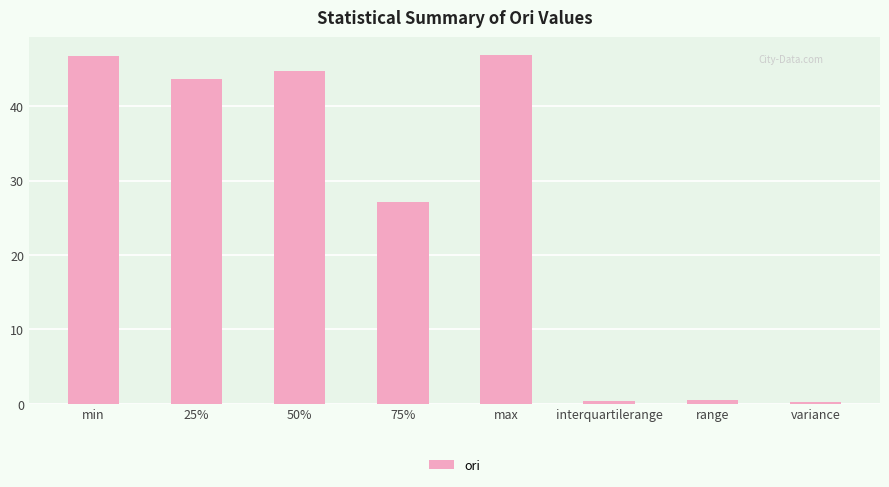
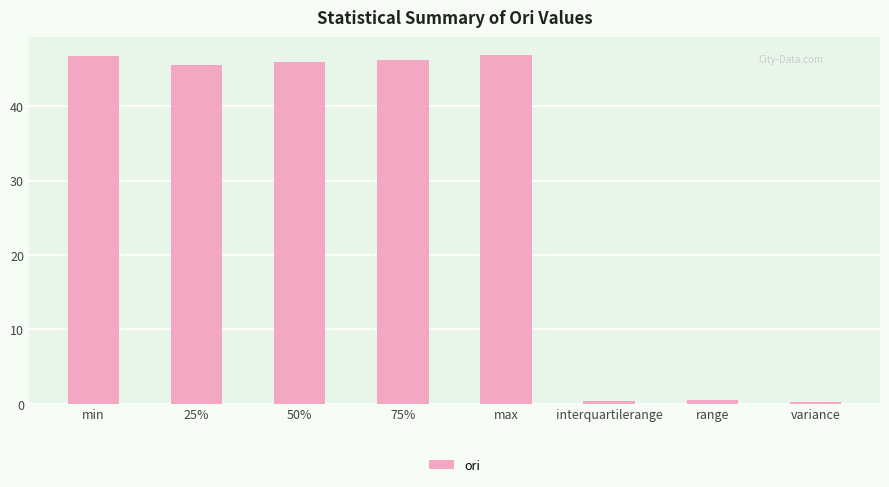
25%: 44 -> 46
50%: 45 -> 46
75%: 27 -> 46
